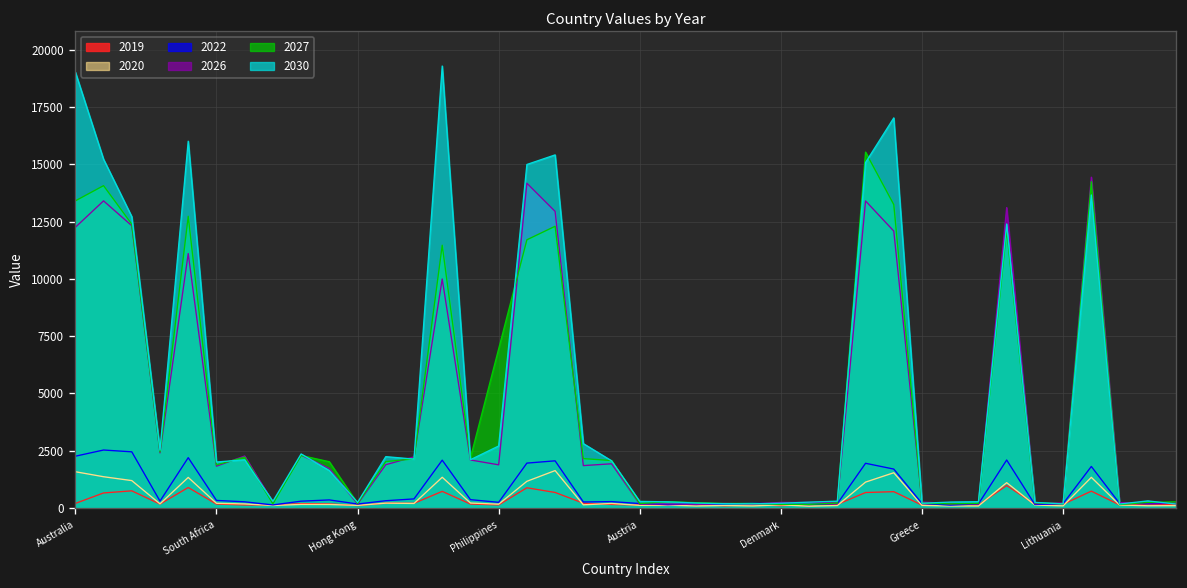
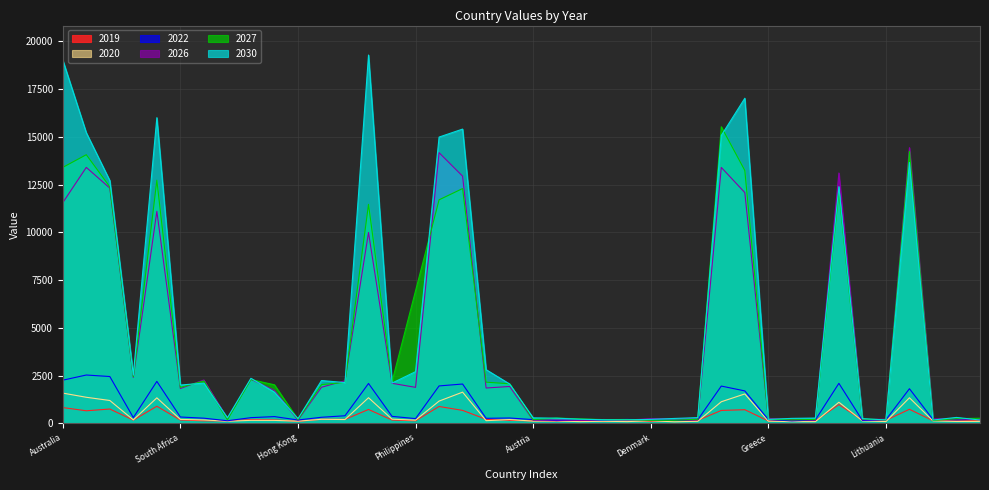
2019, Australia: 200 -> 800
2026, Australia: 12200 -> 11600
